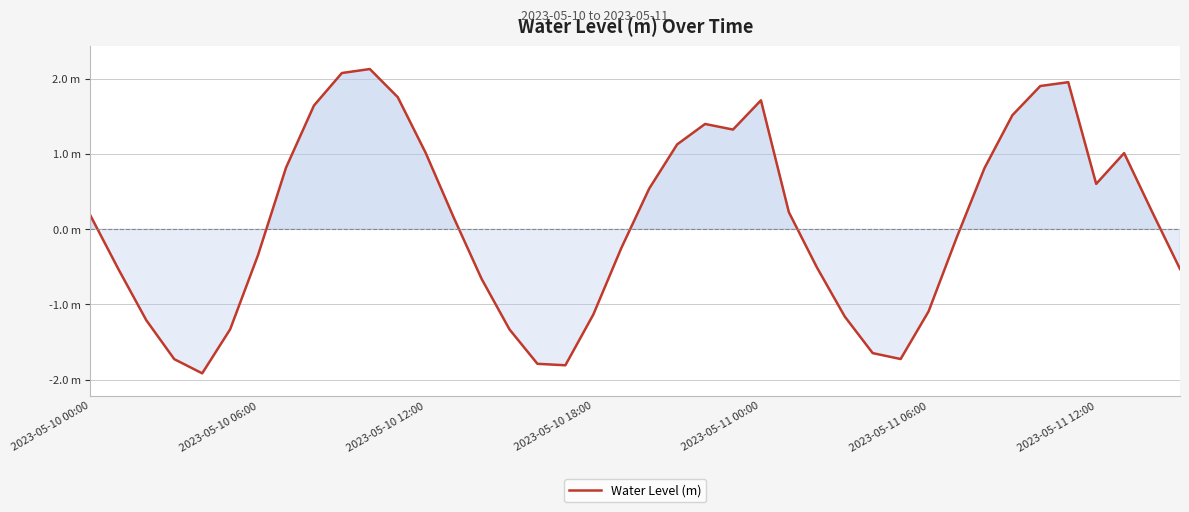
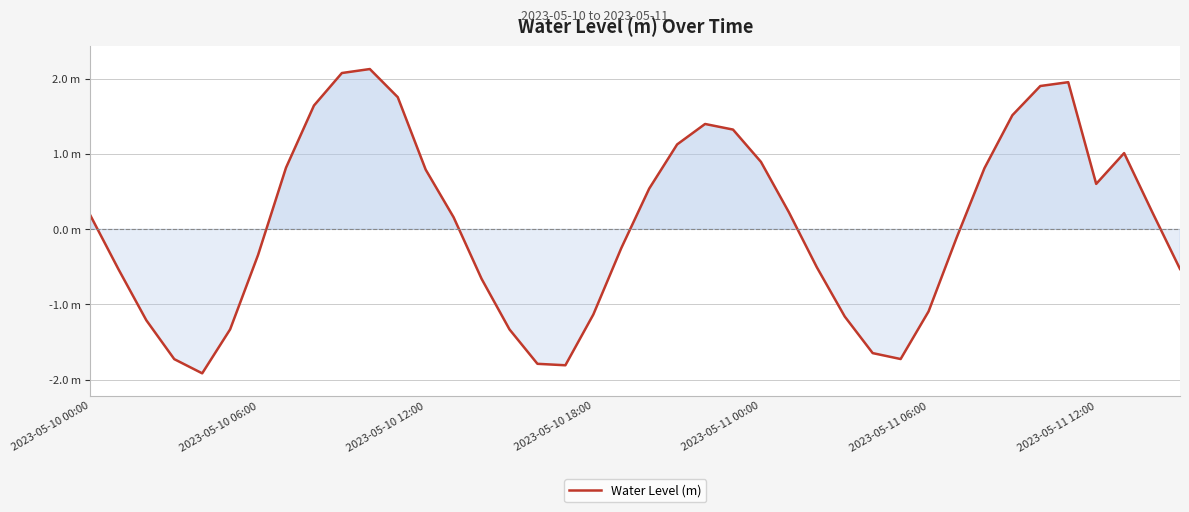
2023-05-10 12:00: 1.0 m -> 0.8 m
2023-05-11 00:00: 1.7 m -> 0.9 m
